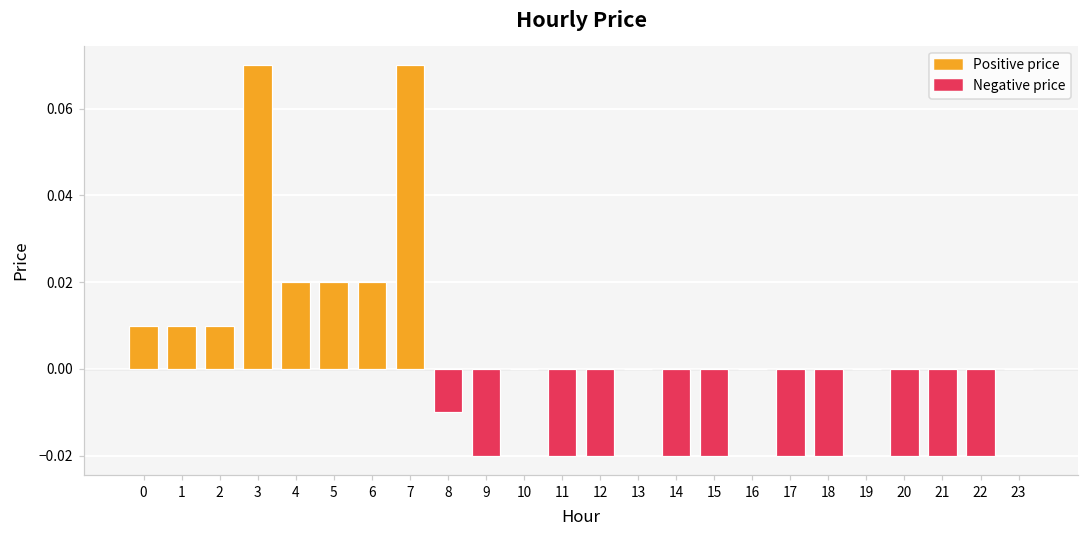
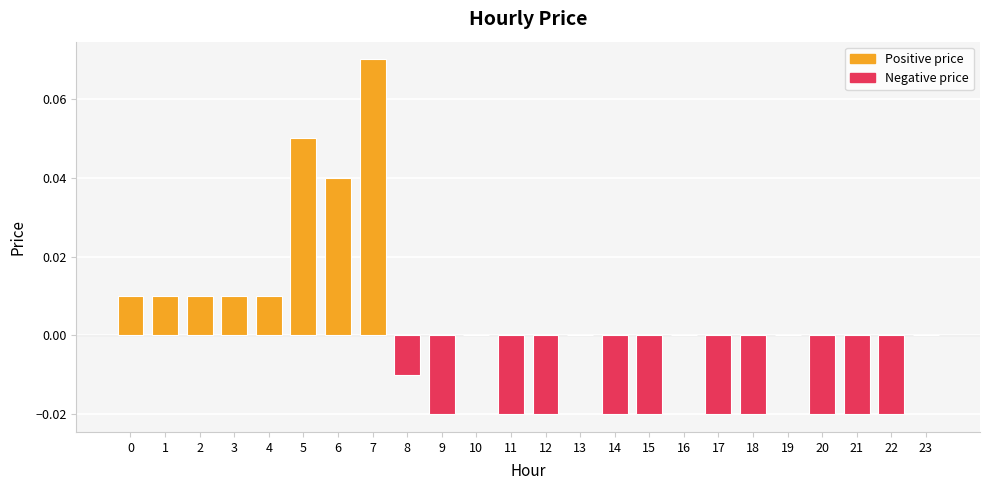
3: 0.07 -> 0.01
4: 0.02 -> 0.01
5: 0.02 -> 0.05
6: 0.02 -> 0.04
